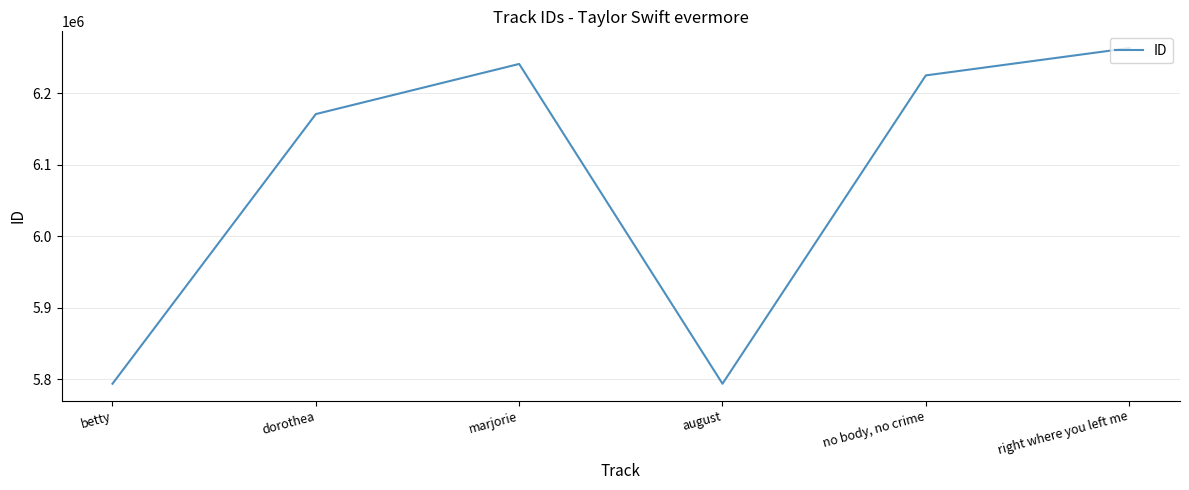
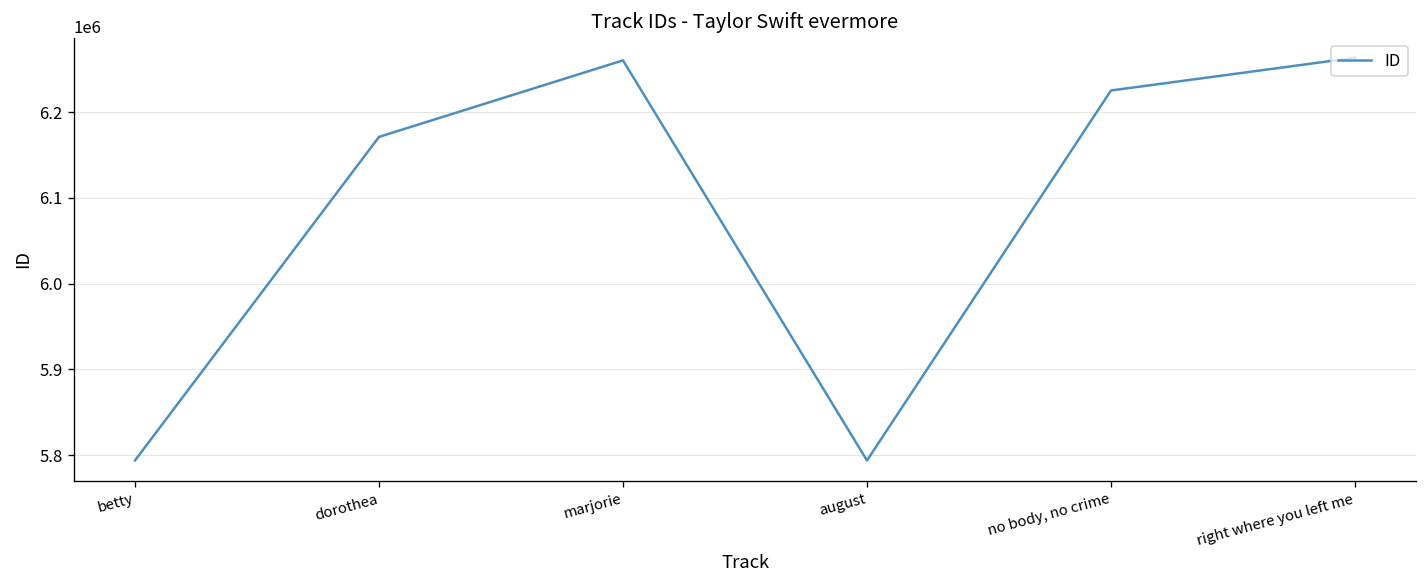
marjorie: 6240000 -> 6260000
